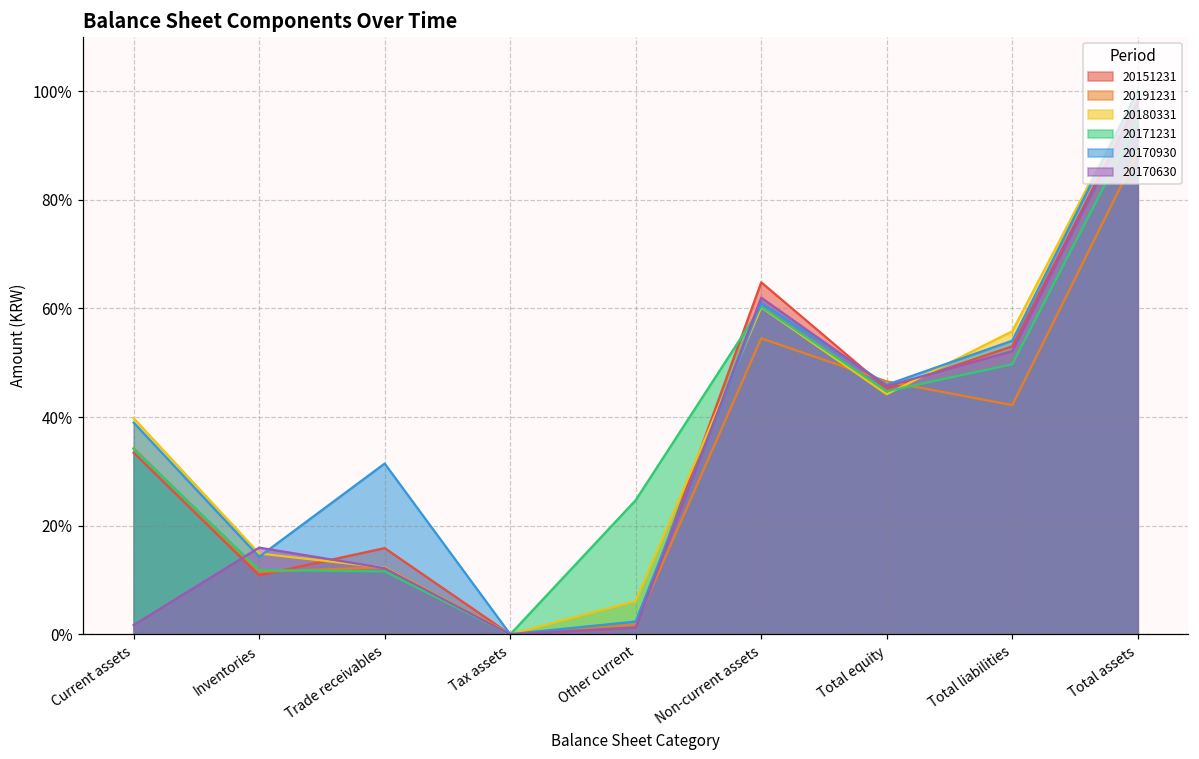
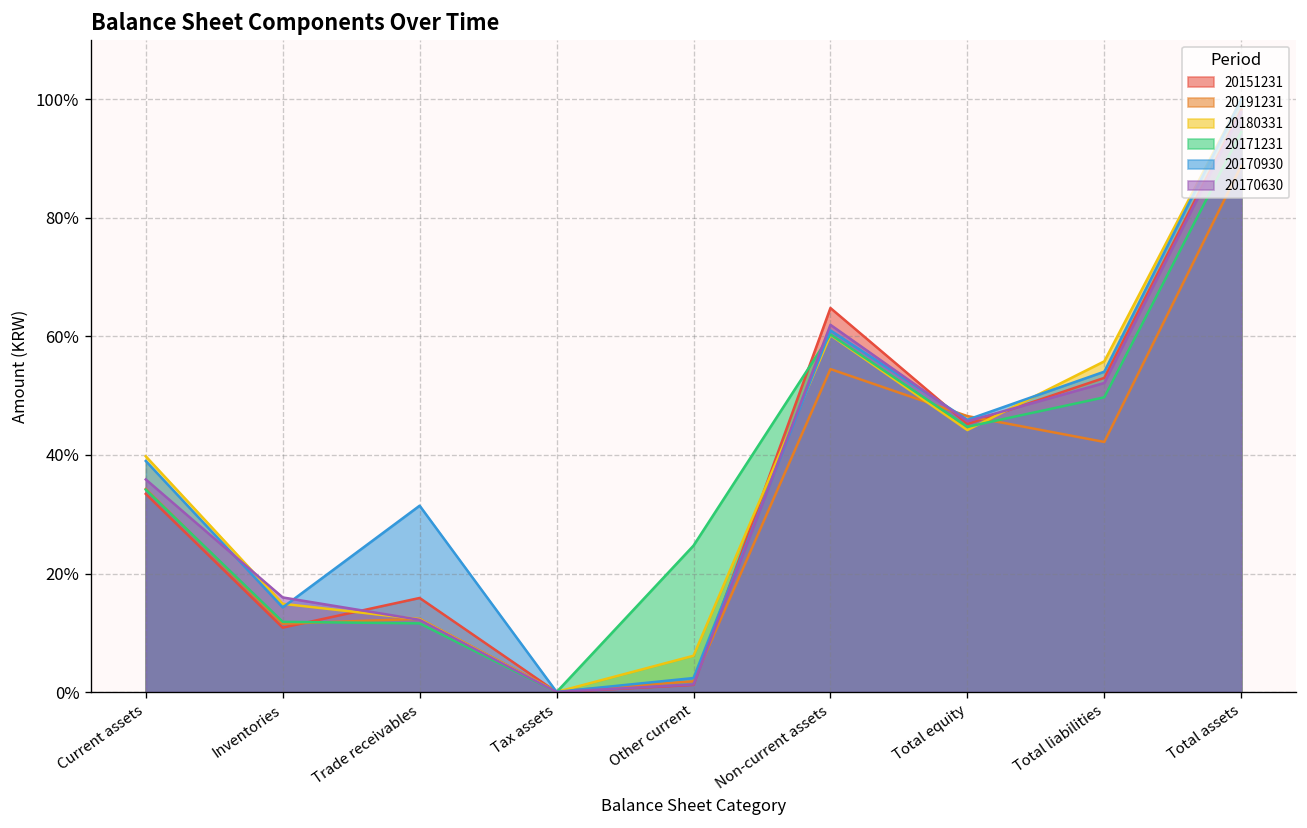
20170630, Current assets: 2% -> 36%
